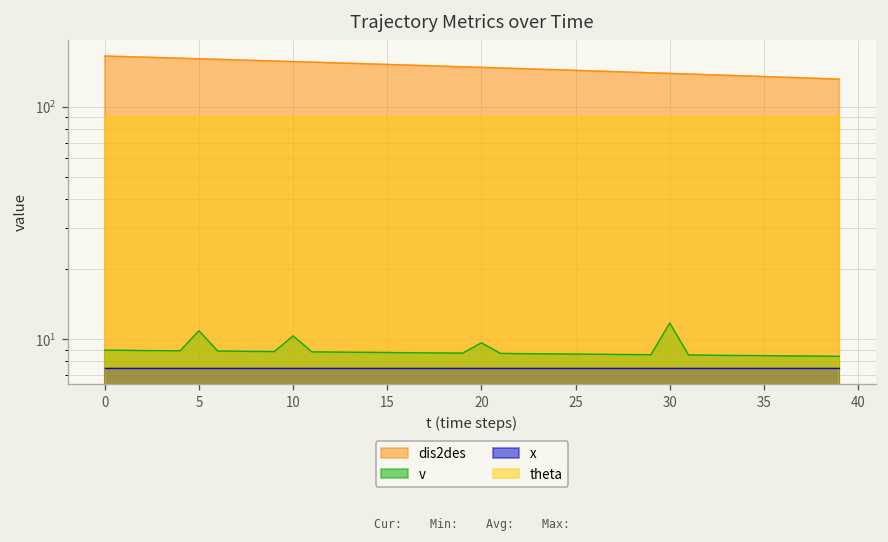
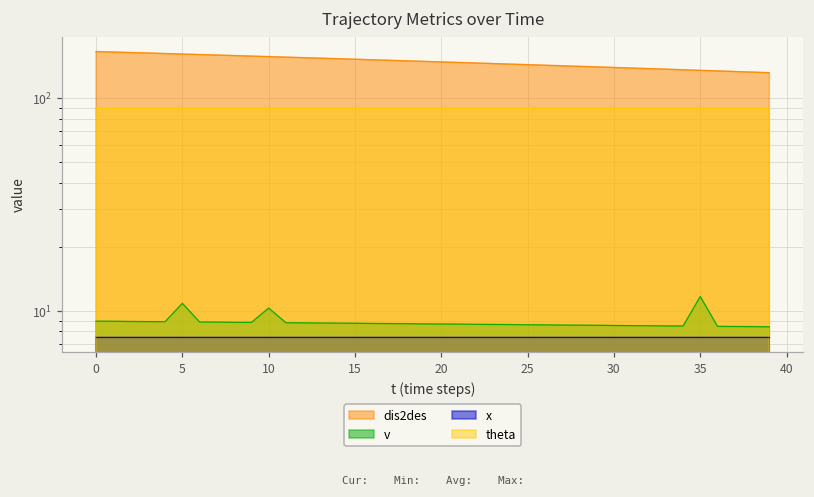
v, 20: 10 -> 9
v, 30: 12 -> 9
v, 35: 8 -> 12
